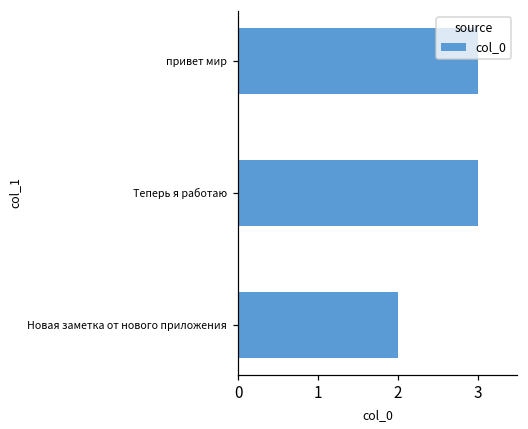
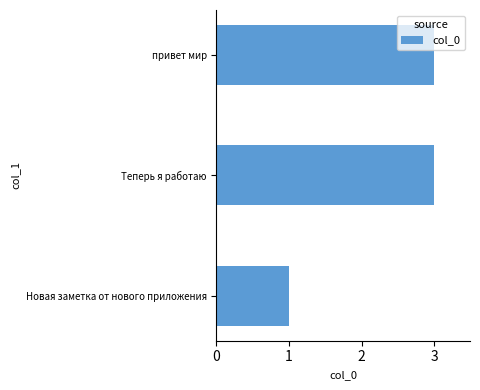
Новая заметка от нового приложения: 2 -> 1
